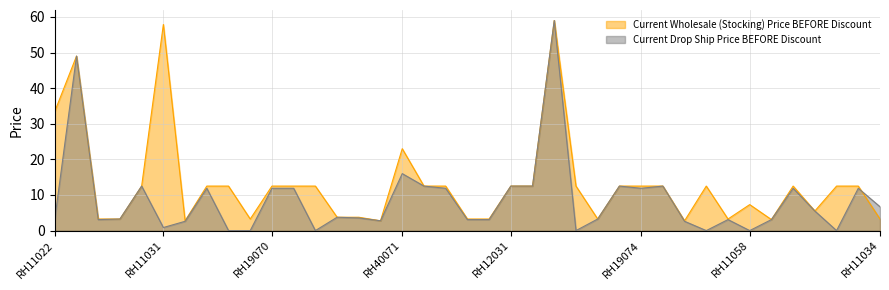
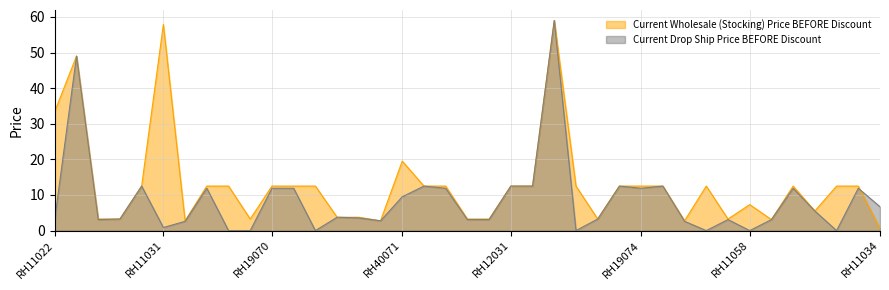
Current Wholesale (Stocking) Price BEFORE Discount, RH40071: 23 -> 20
Current Drop Ship Price BEFORE Discount, RH40071: 16 -> 10
Current Wholesale (Stocking) Price BEFORE Discount, RH11034: 3 -> 1
